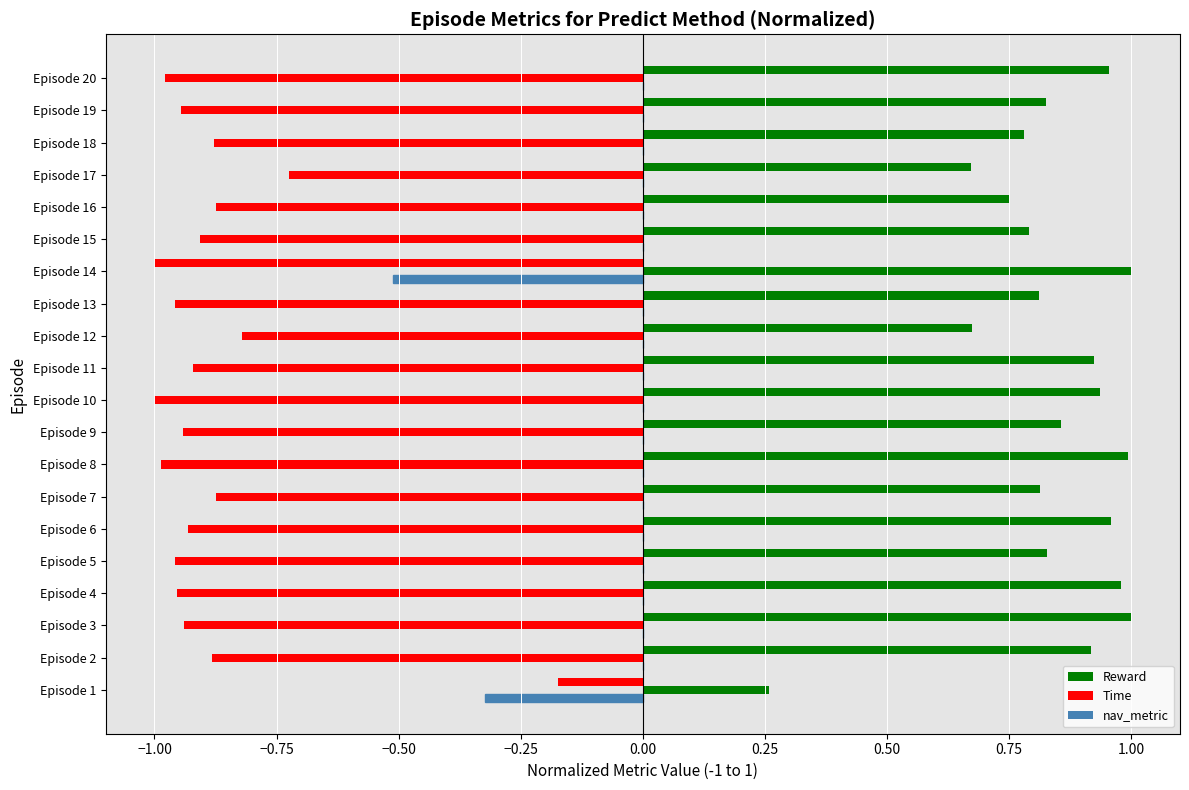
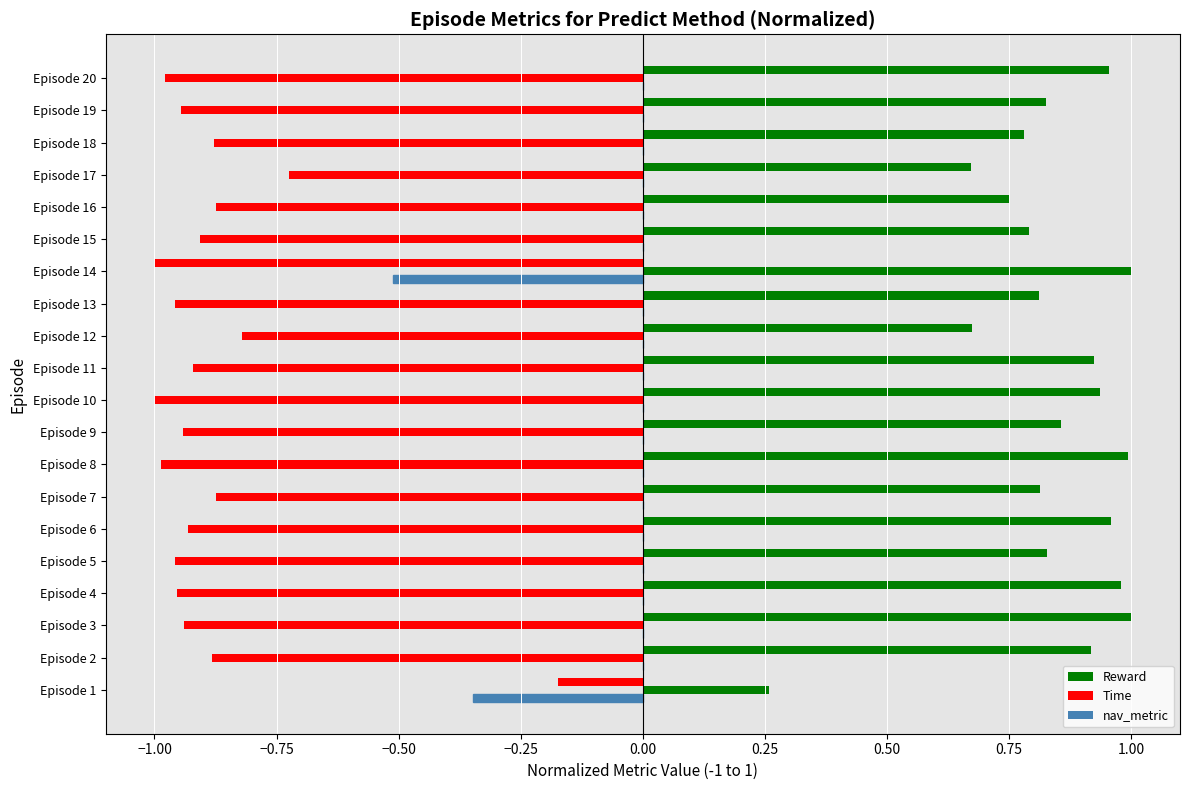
nav_metric, Episode 1: -0.32 -> -0.35
